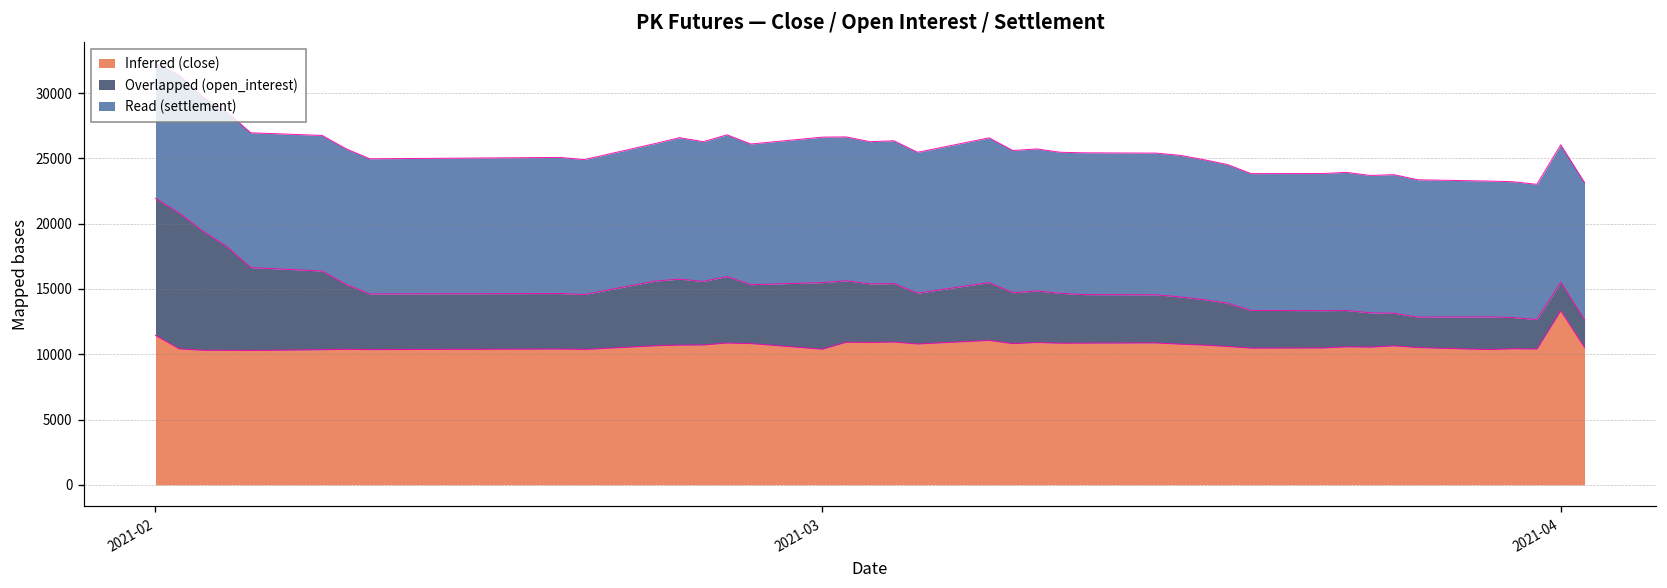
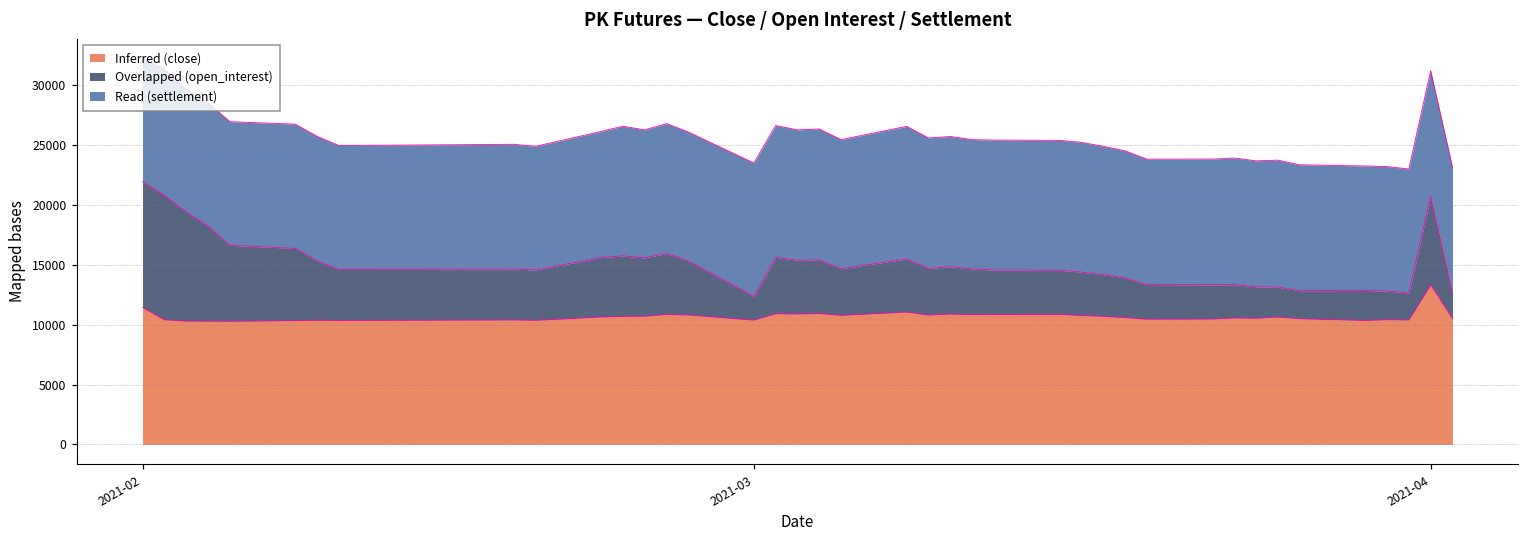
Overlapped (open_interest), 2021-03: 5100 -> 2000
Overlapped (open_interest), 2021-04: 2200 -> 7400
